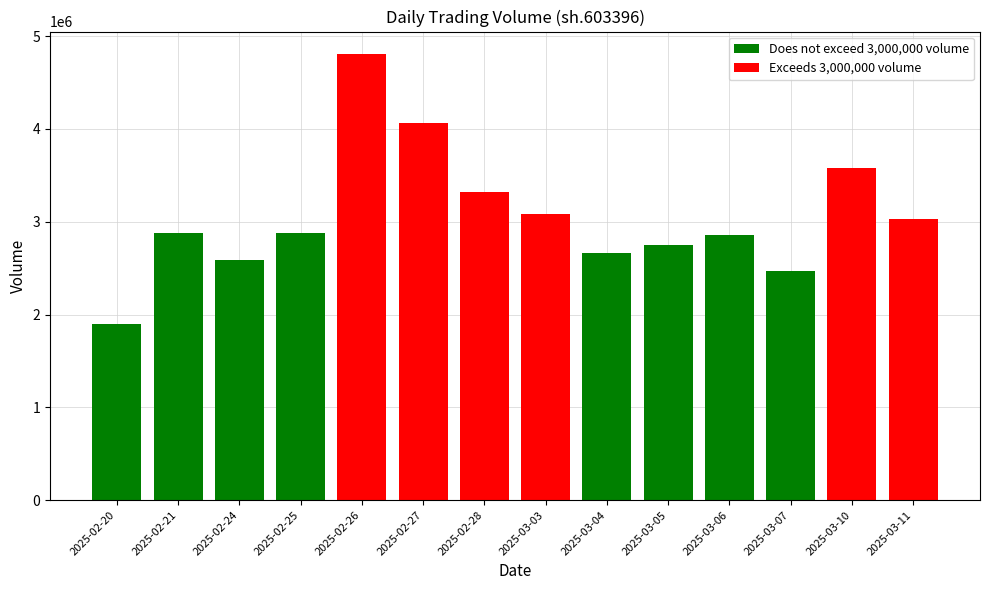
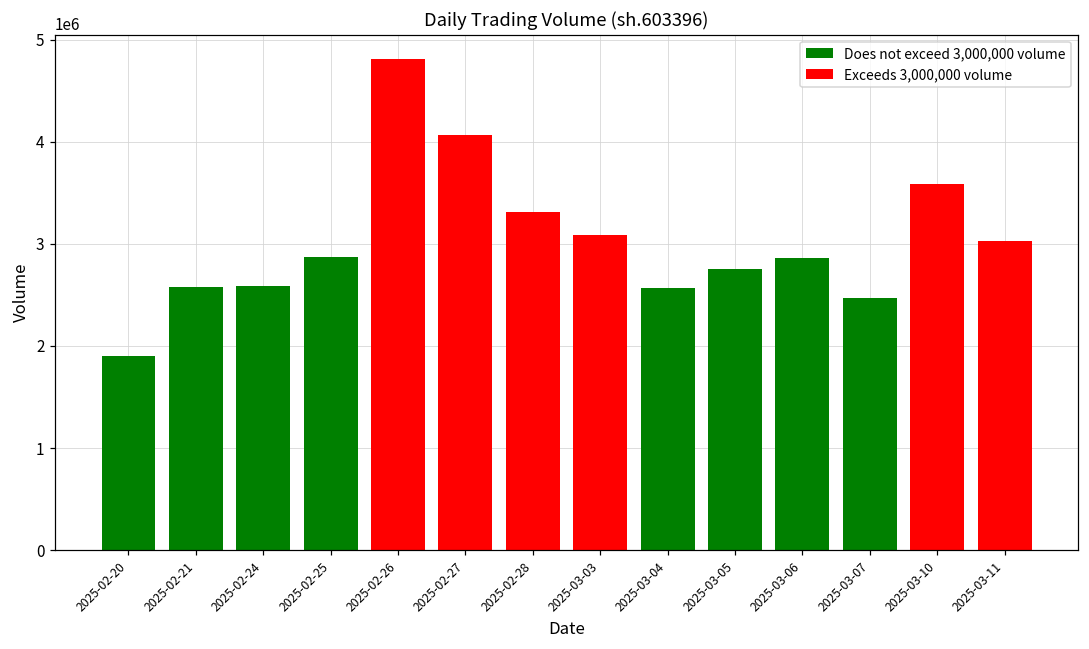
2025-02-21: 2900000 -> 2600000
2025-03-04: 2700000 -> 2600000
